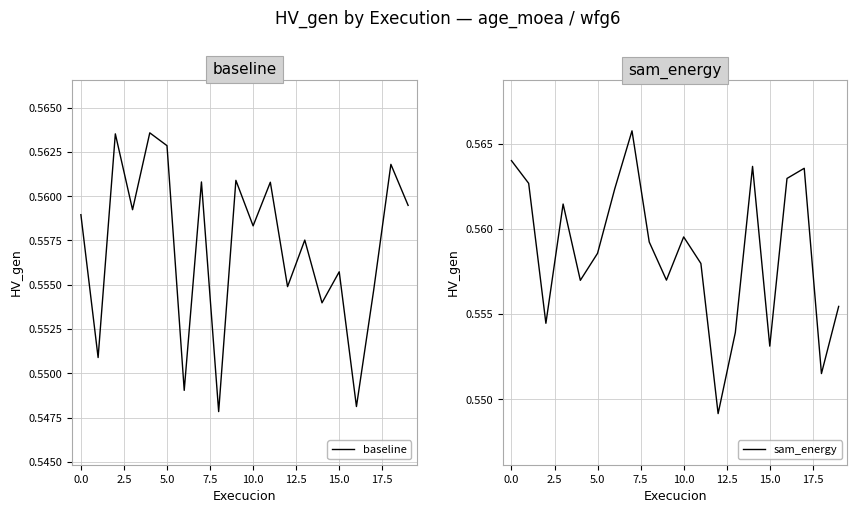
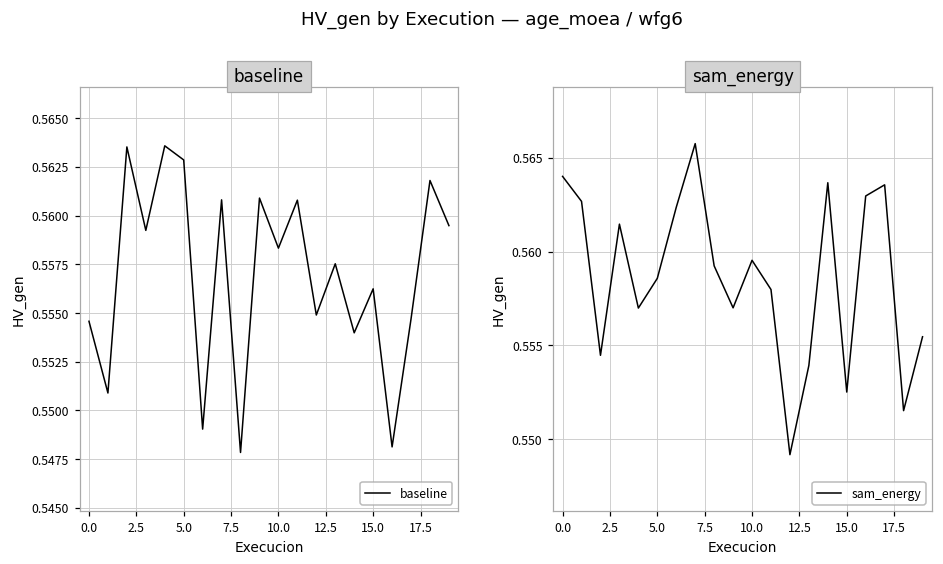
baseline, 0.0: 0.5590 -> 0.5546
baseline, 15.0: 0.5557 -> 0.5562
sam_energy, 15.0: 0.5531 -> 0.5525
